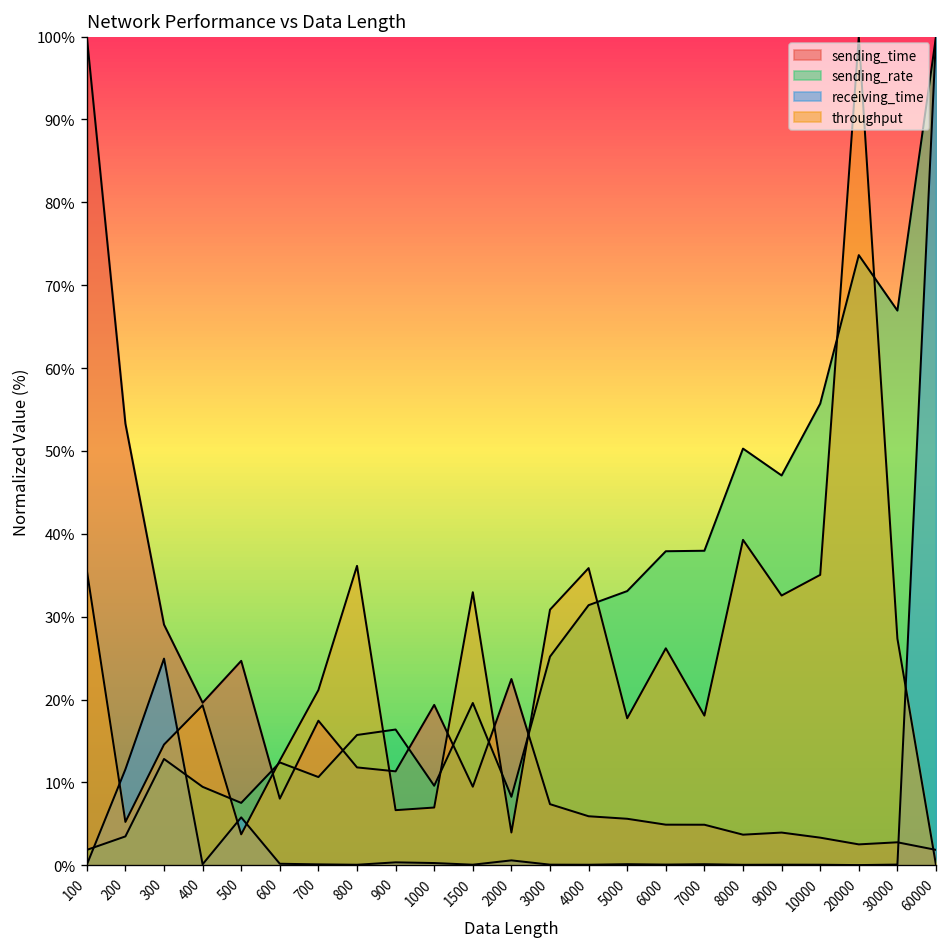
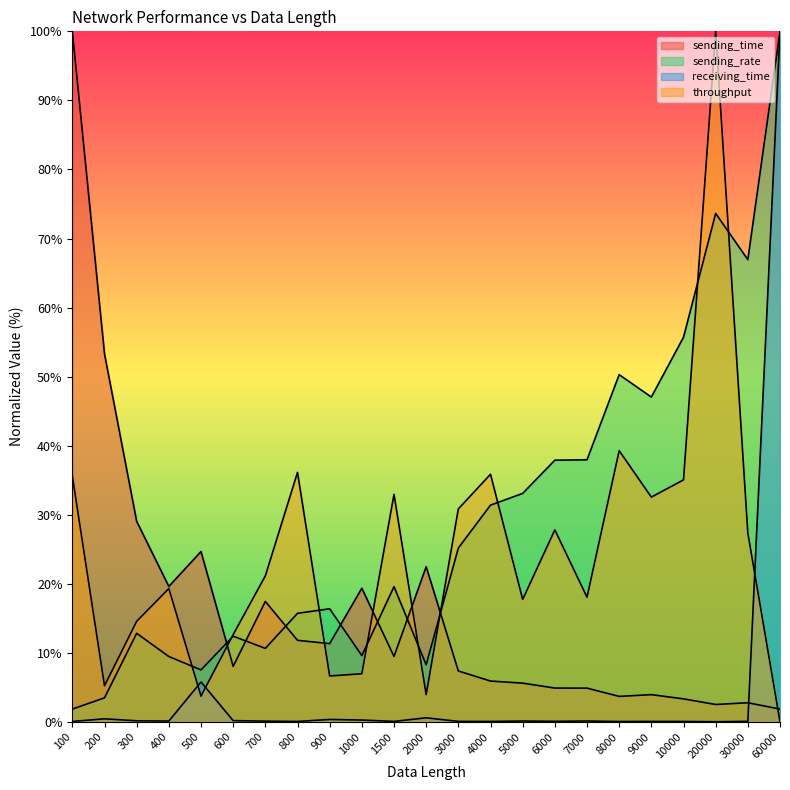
receiving_time, 200: 12% -> 0%
receiving_time, 300: 25% -> 0%
throughput, 6000: 26% -> 28%
